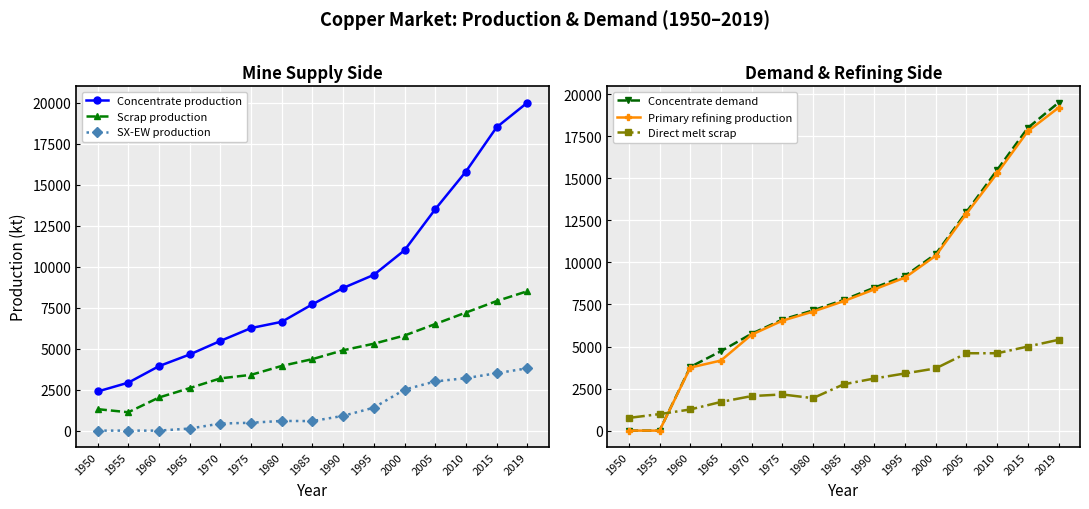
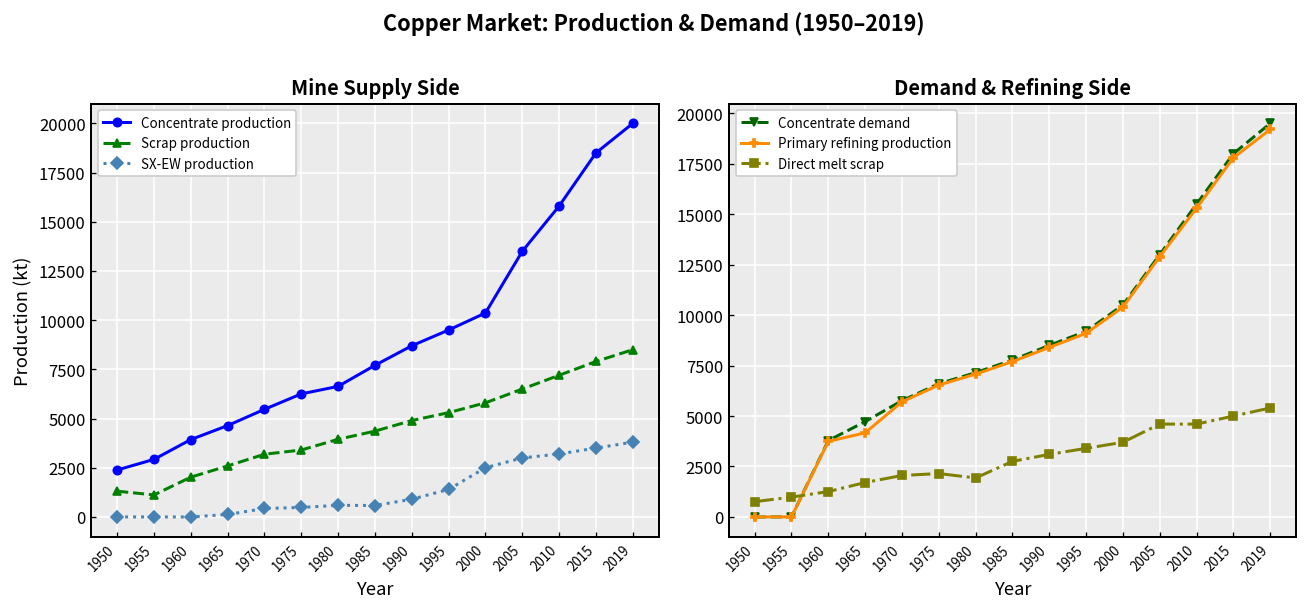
Mine Supply Side, Concentrate production, 2000: 11000 -> 10400
